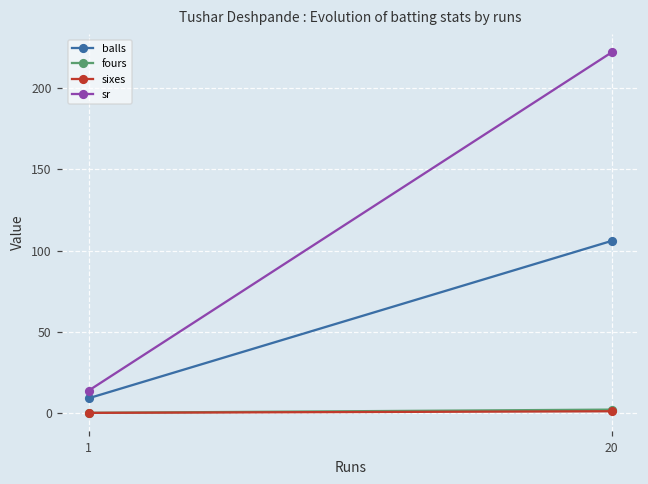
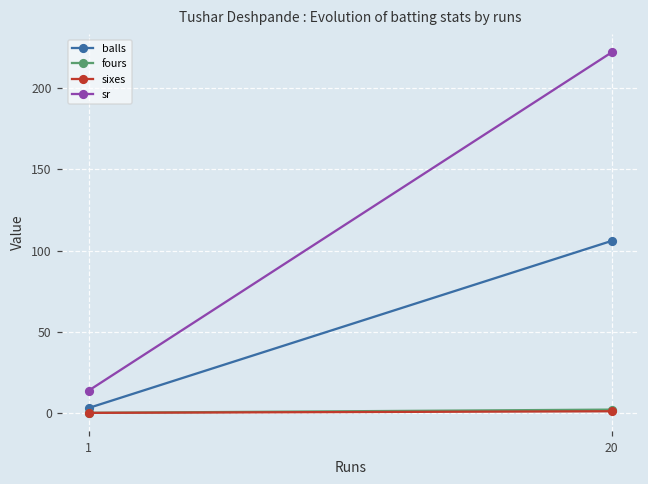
balls, 1: 9 -> 3
